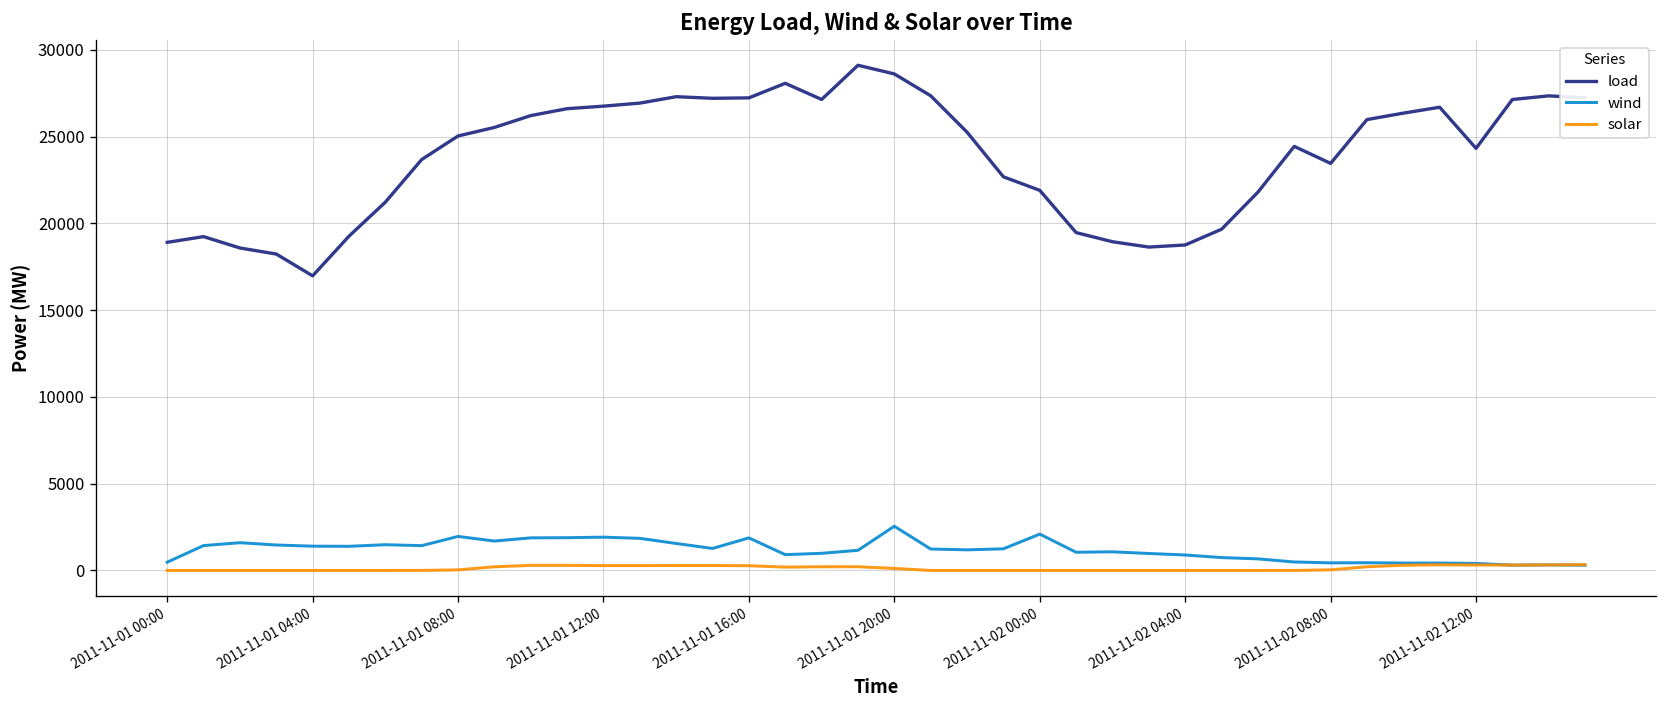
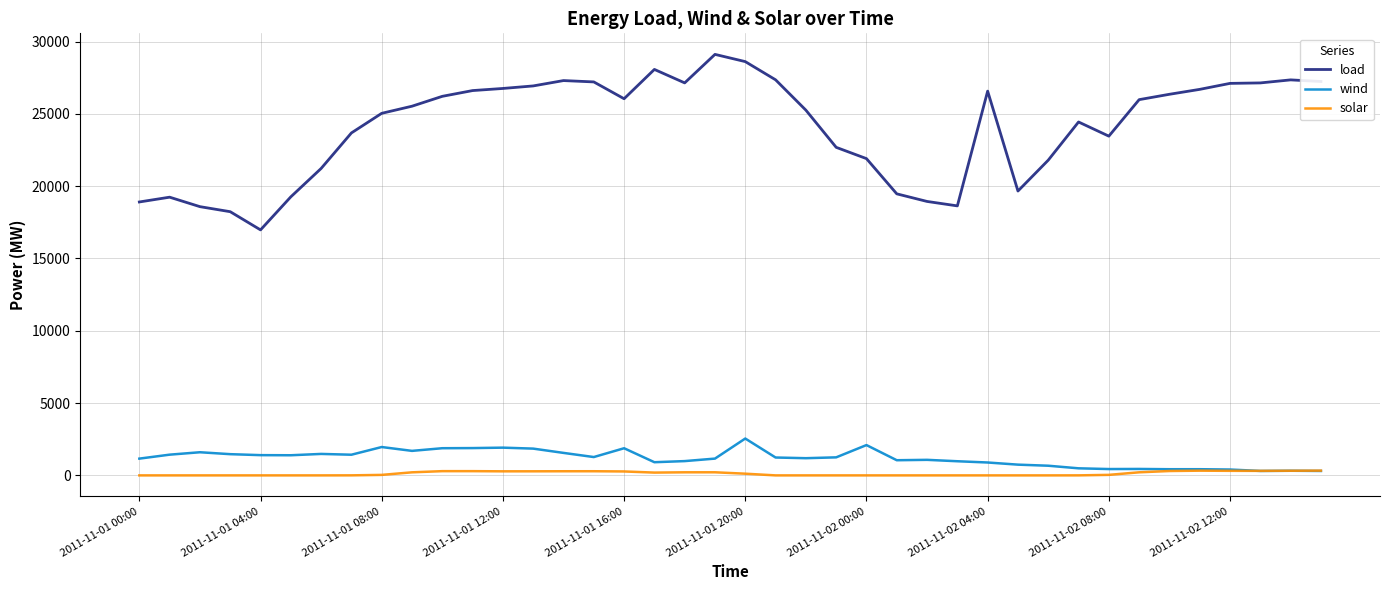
wind, 2011-11-01 00:00: 500 -> 1200
load, 2011-11-01 16:00: 27200 -> 26000
load, 2011-11-02 04:00: 18800 -> 26600
load, 2011-11-02 12:00: 24300 -> 27100
